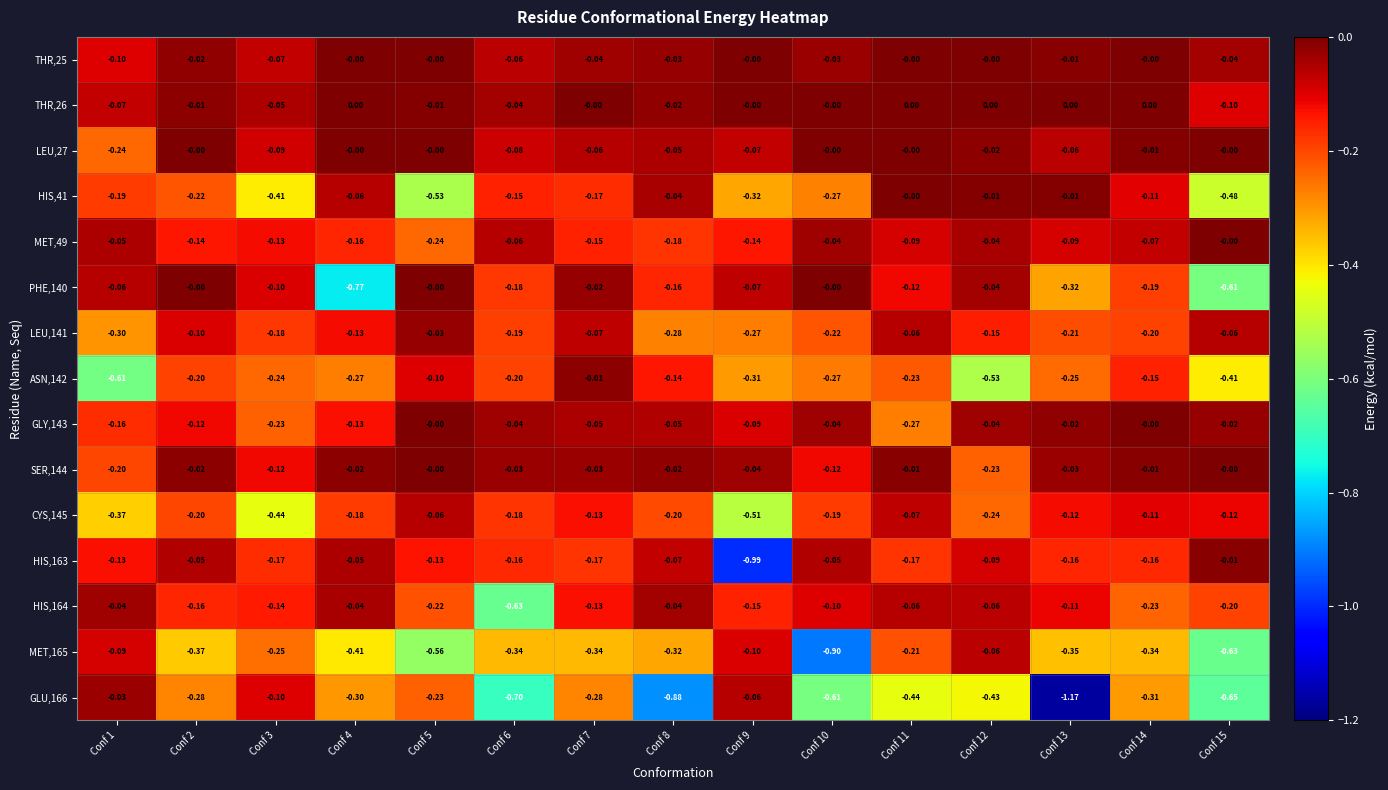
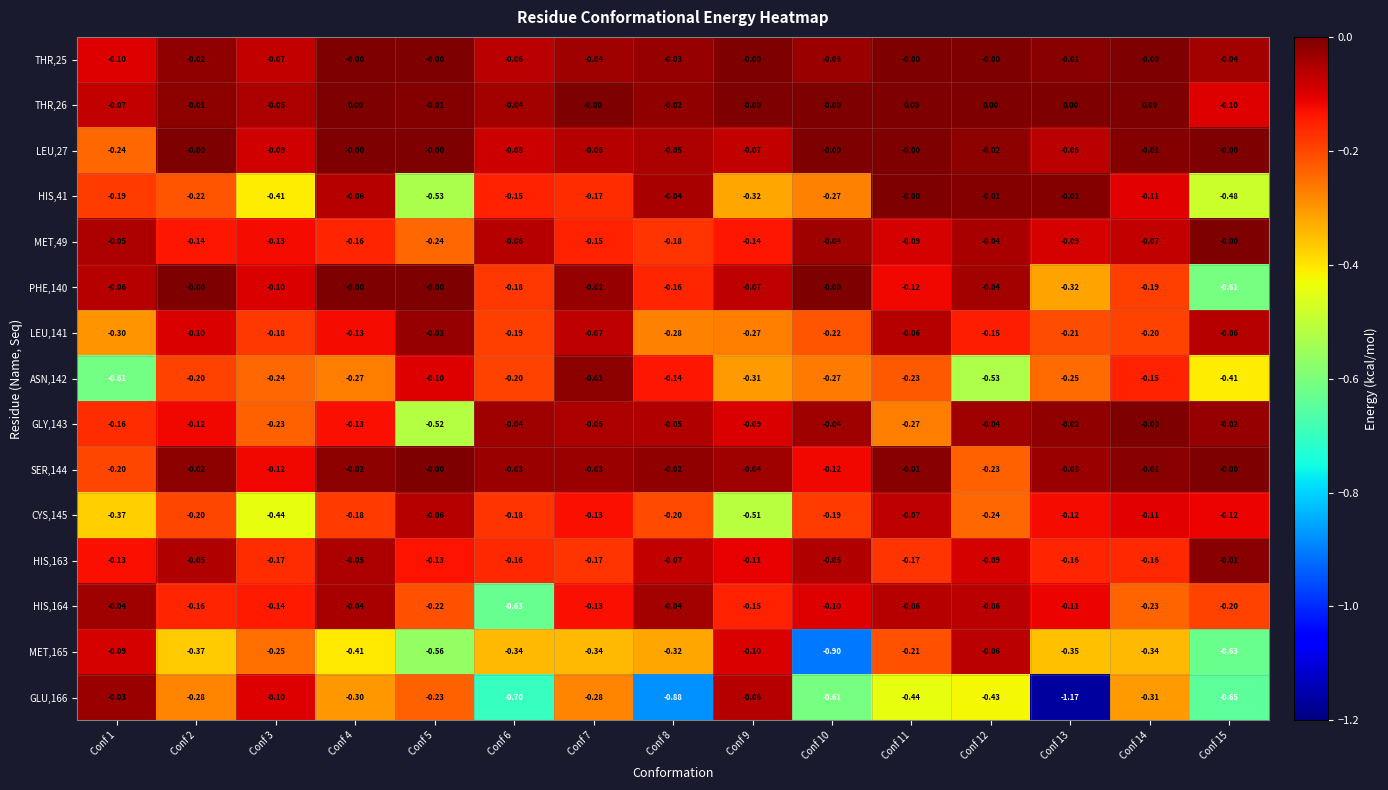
PHE,140, Conf 4: -0.77 -> -0.00
GLY,143, Conf 5: -0.00 -> -0.52
HIS,163, Conf 9: -0.99 -> -0.11
